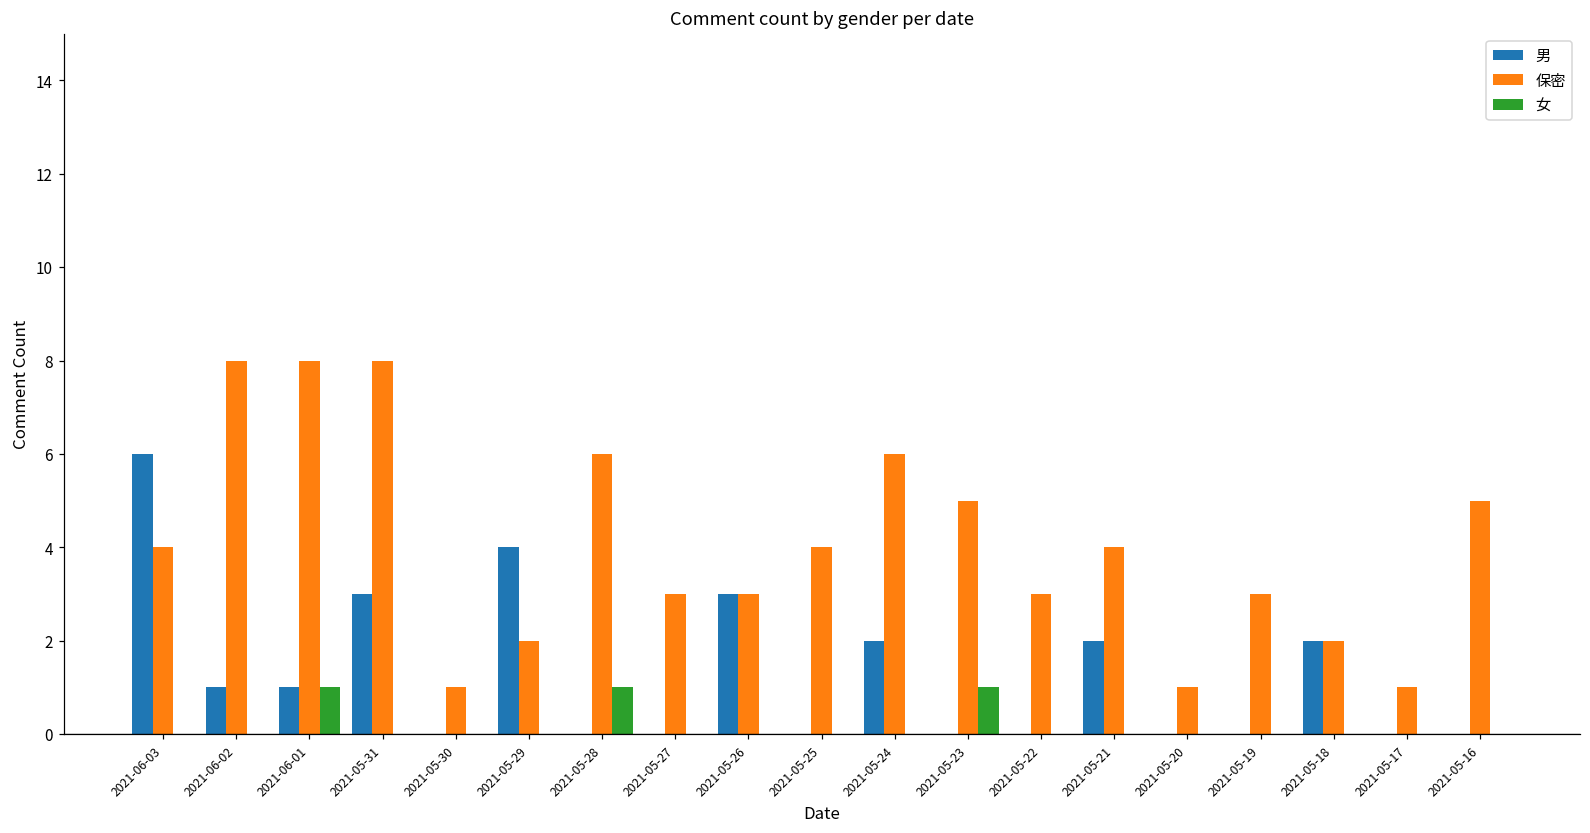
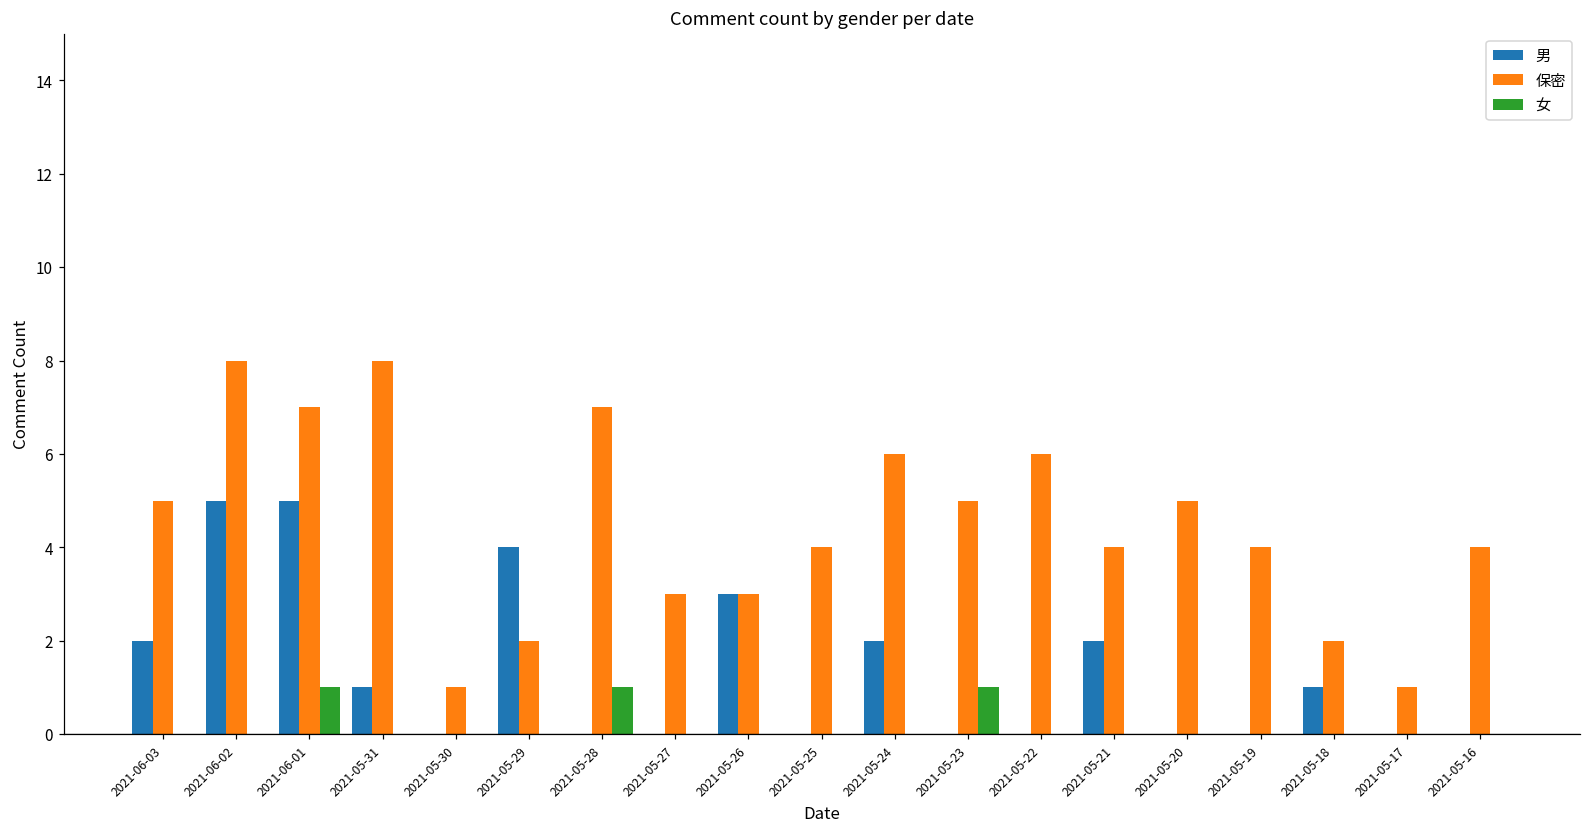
男, 2021-06-03: 6 -> 2
保密, 2021-06-03: 4 -> 5
男, 2021-06-02: 1 -> 5
男, 2021-06-01: 1 -> 5
保密, 2021-06-01: 8 -> 7
男, 2021-05-31: 3 -> 1
保密, 2021-05-28: 6 -> 7
保密, 2021-05-22: 3 -> 6
保密, 2021-05-20: 1 -> 5
保密, 2021-05-19: 3 -> 4
男, 2021-05-18: 2 -> 1
保密, 2021-05-16: 5 -> 4
